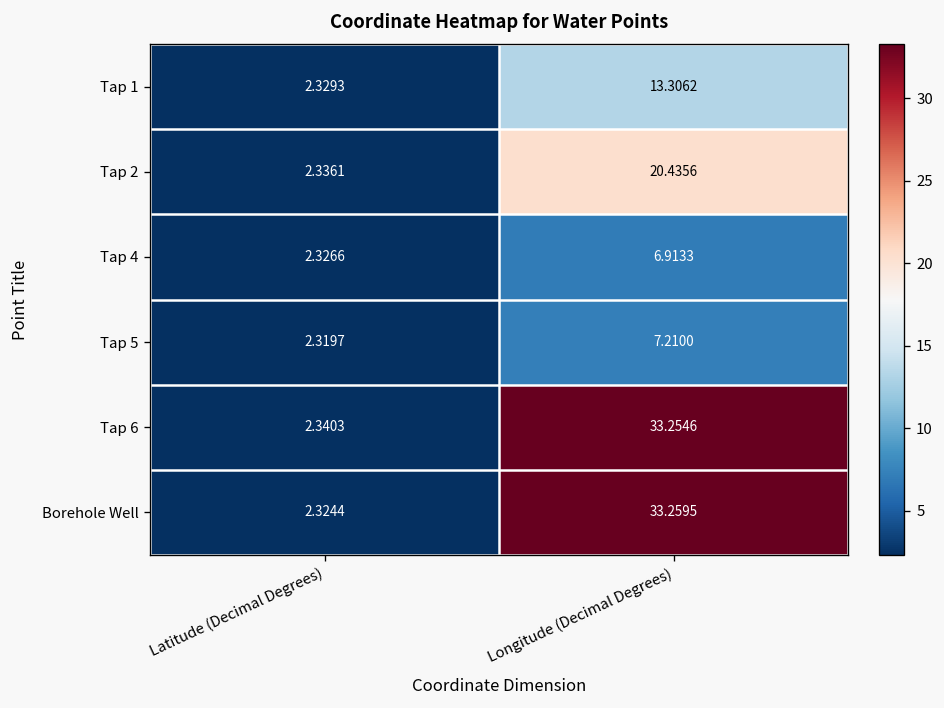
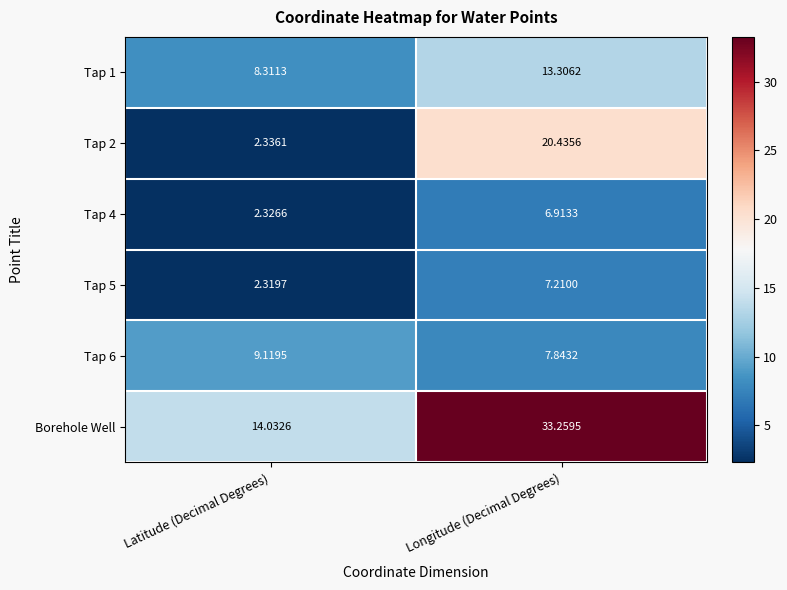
Tap 1, Latitude (Decimal Degrees): 2.3293 -> 8.3113
Tap 6, Latitude (Decimal Degrees): 2.3403 -> 9.1195
Tap 6, Longitude (Decimal Degrees): 33.2546 -> 7.8432
Borehole Well, Latitude (Decimal Degrees): 2.3244 -> 14.0326
